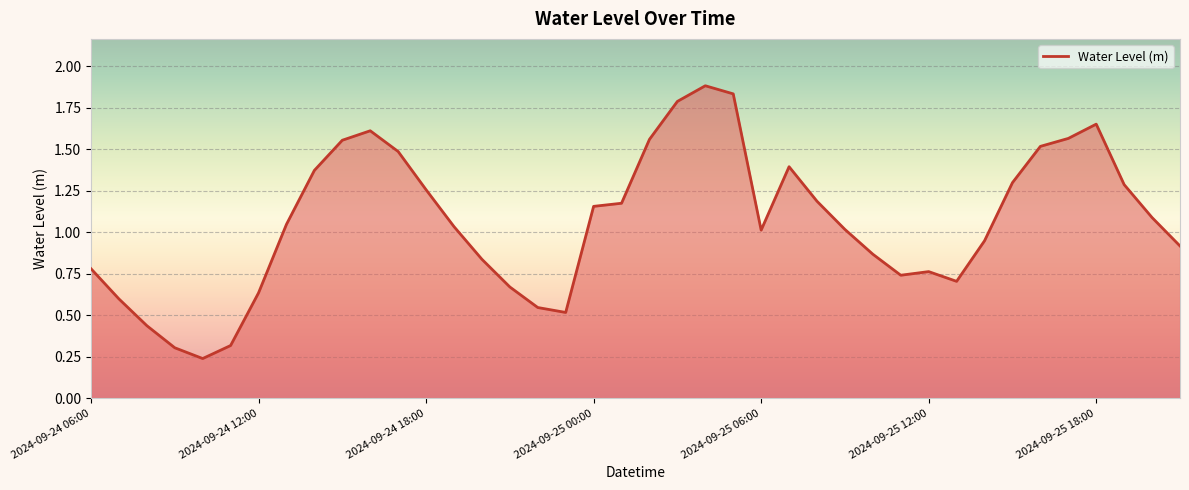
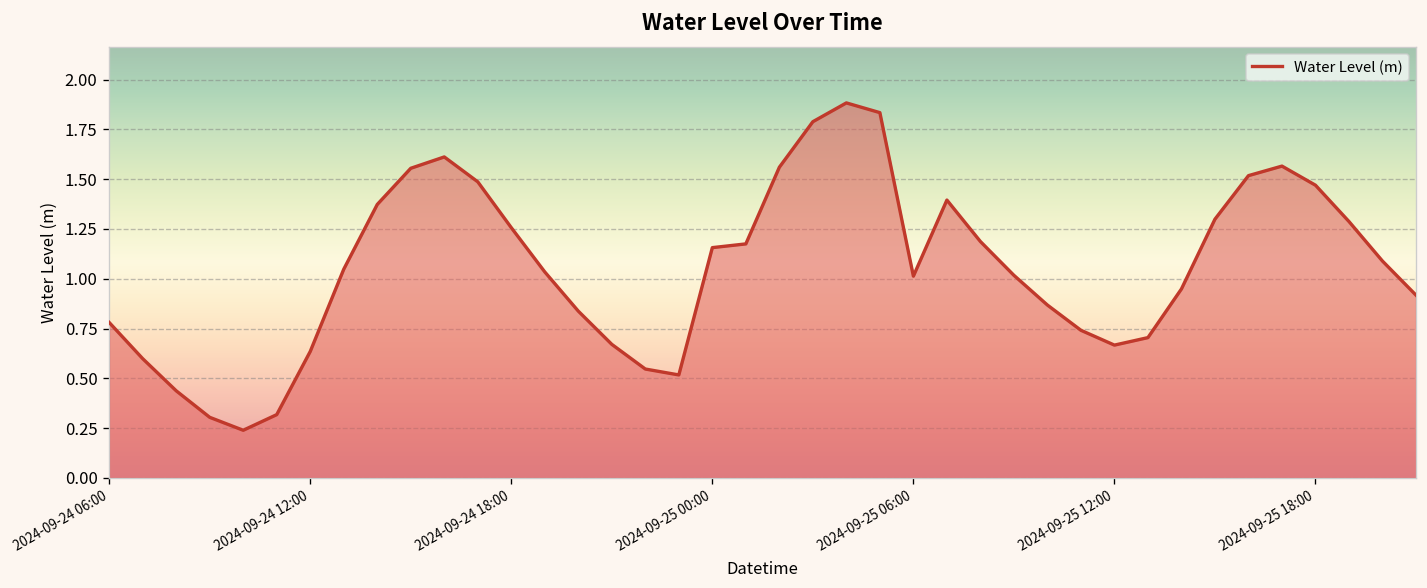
2024-09-25 12:00: 0.76 -> 0.67
2024-09-25 18:00: 1.65 -> 1.47
